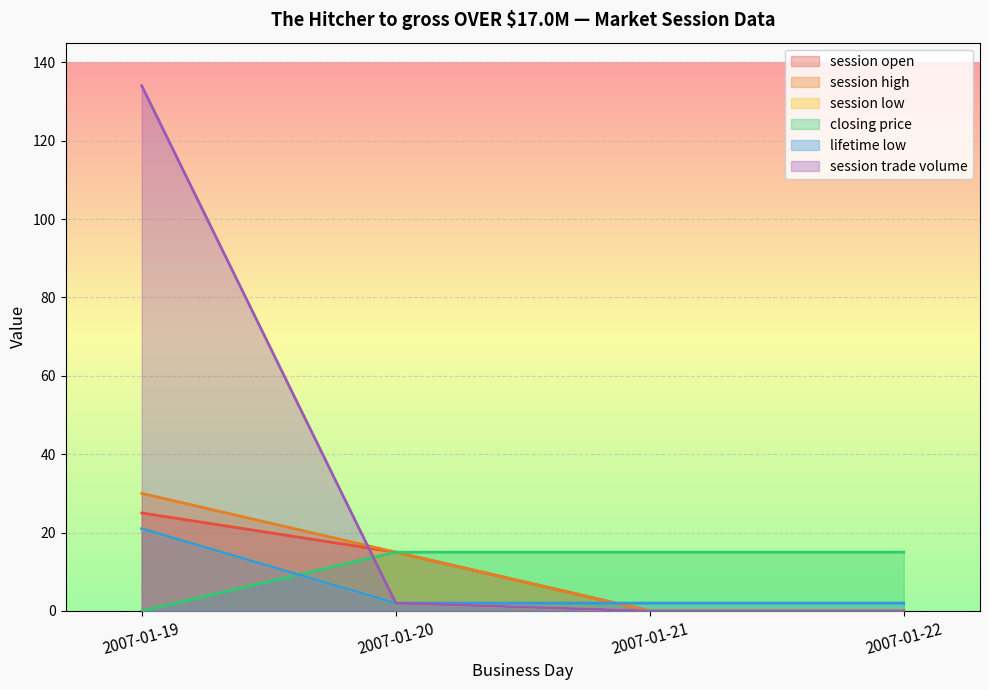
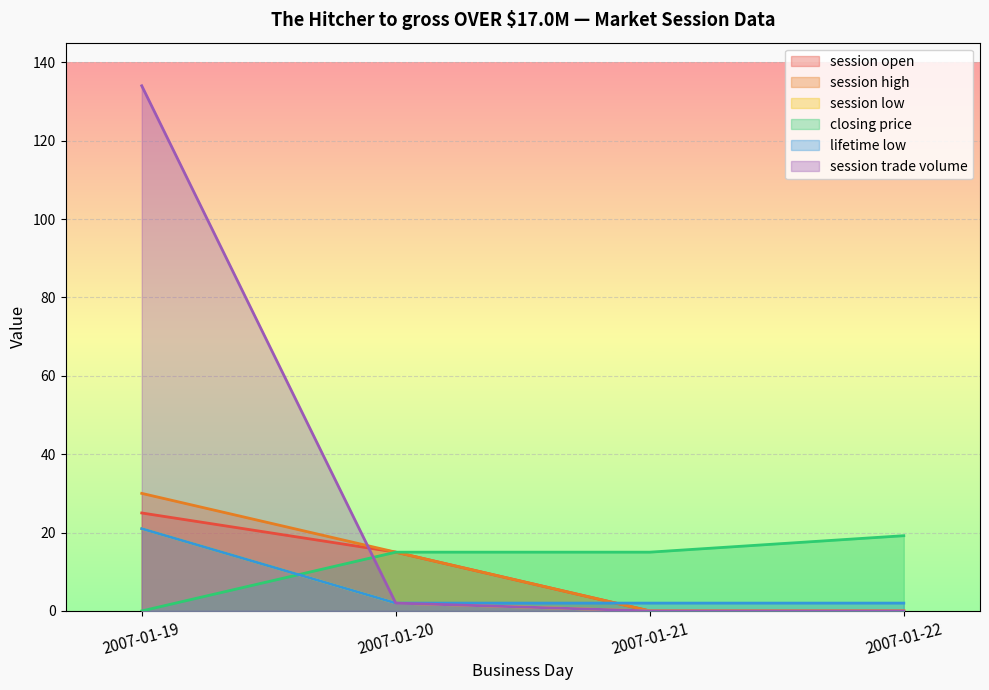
closing price, 2007-01-22: 15 -> 19
